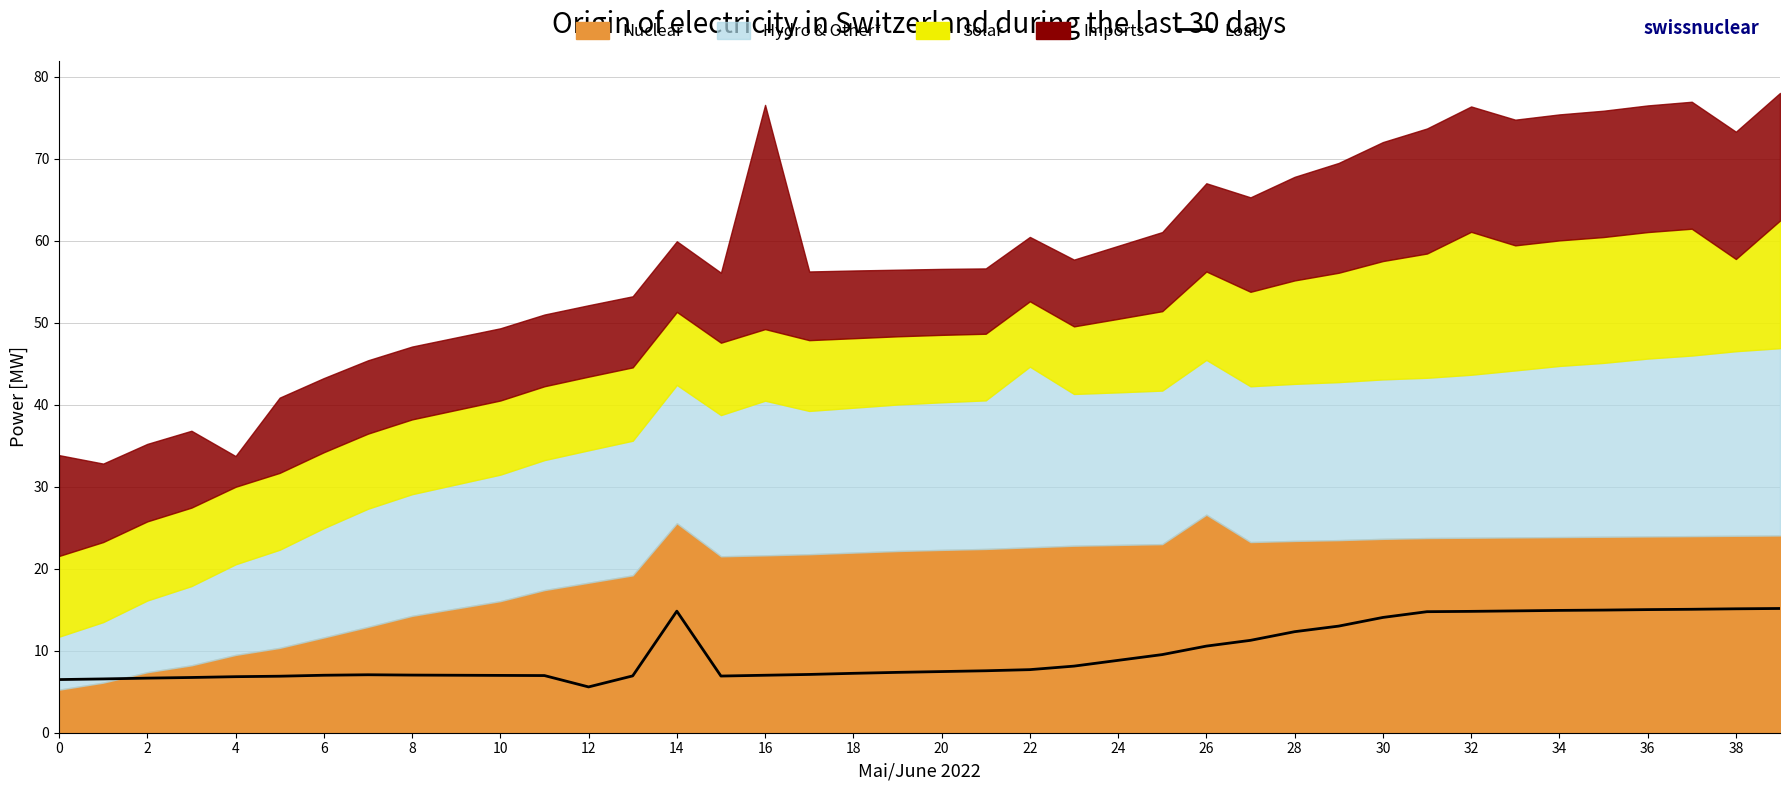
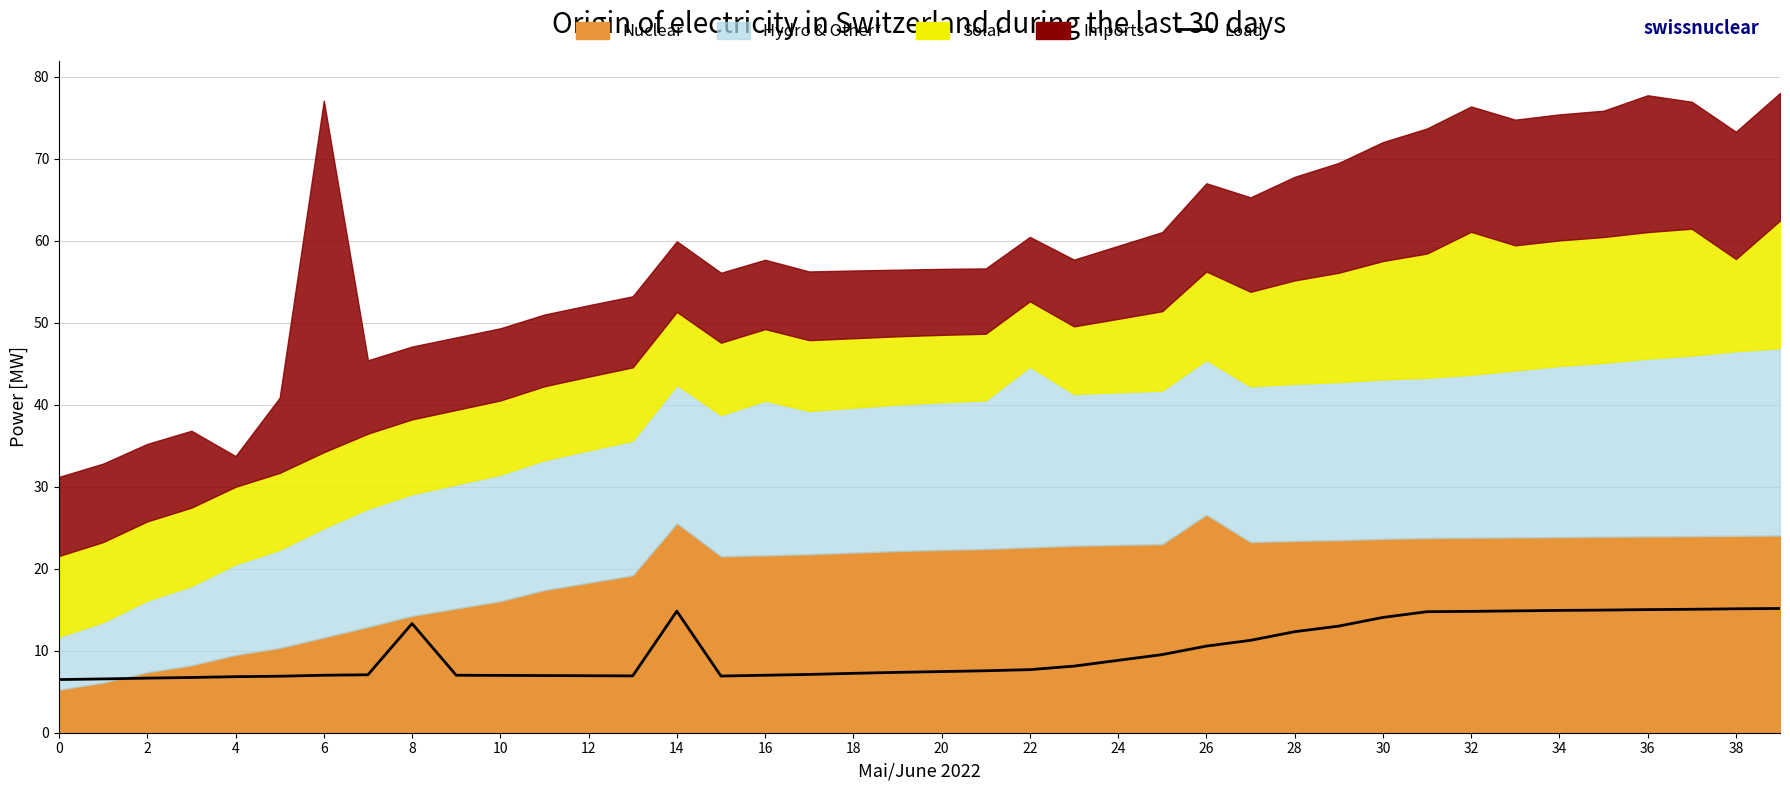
Imports, 0: 12 -> 10
Imports, 6: 9 -> 43
Load, 8: 7 -> 13
Load, 12: 6 -> 7
Imports, 16: 27 -> 8
Imports, 36: 15 -> 17
